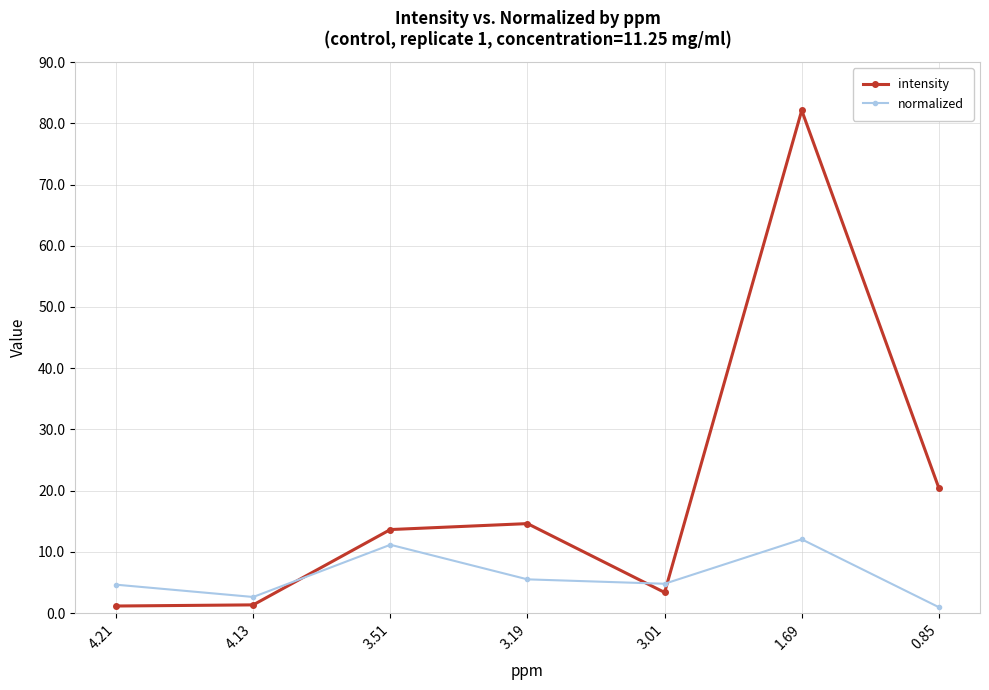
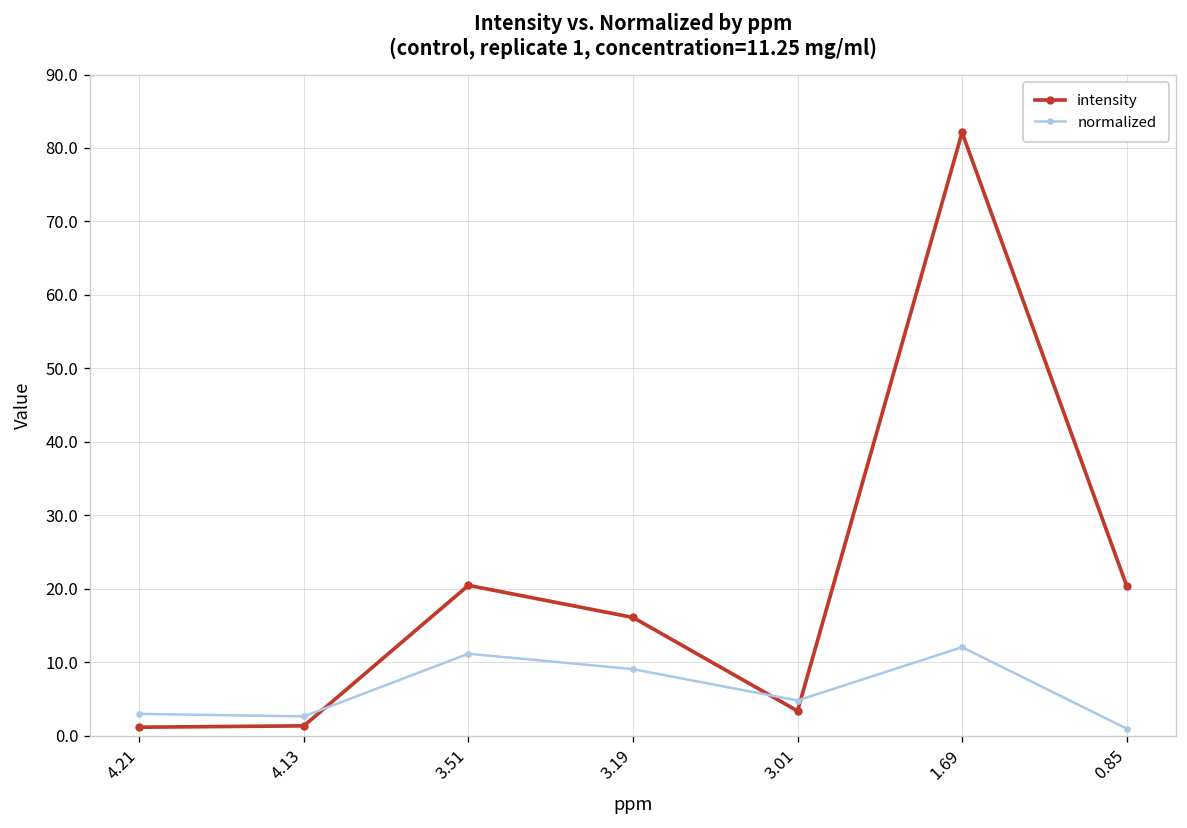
normalized, 4.21: 5 -> 3
intensity, 3.51: 14 -> 20
intensity, 3.19: 15 -> 16
normalized, 3.19: 6 -> 9
